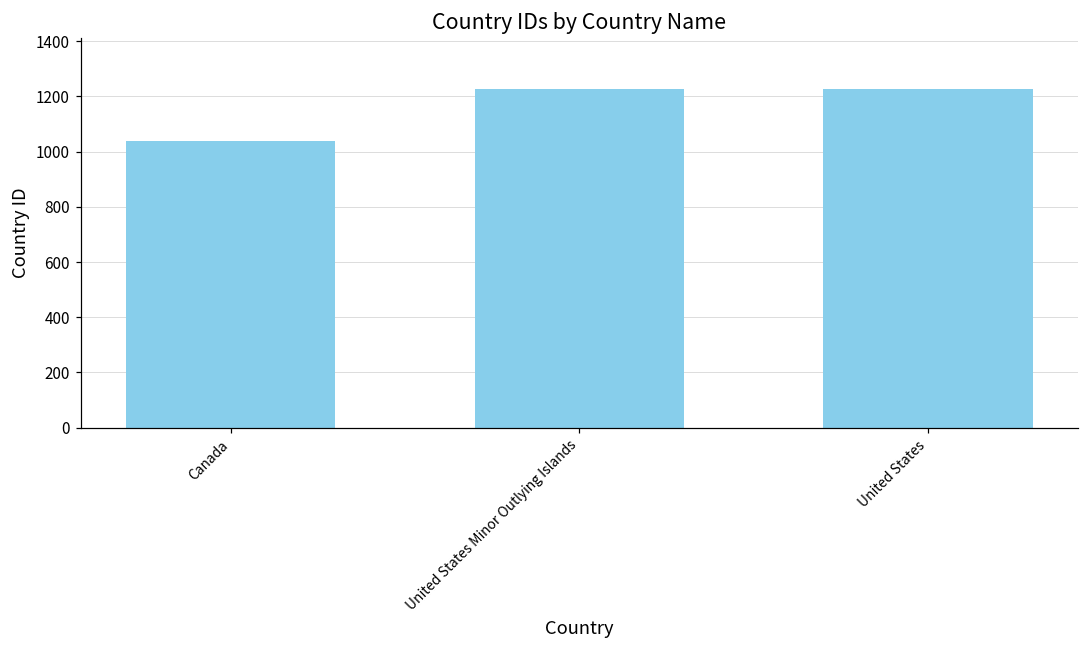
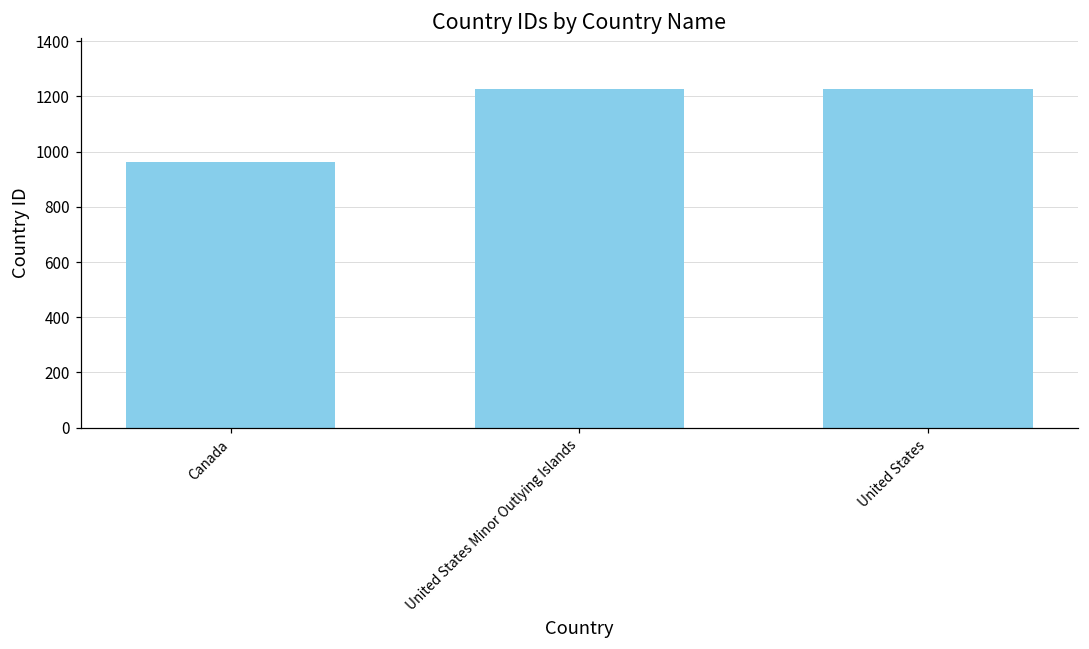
Canada: 1040 -> 960
